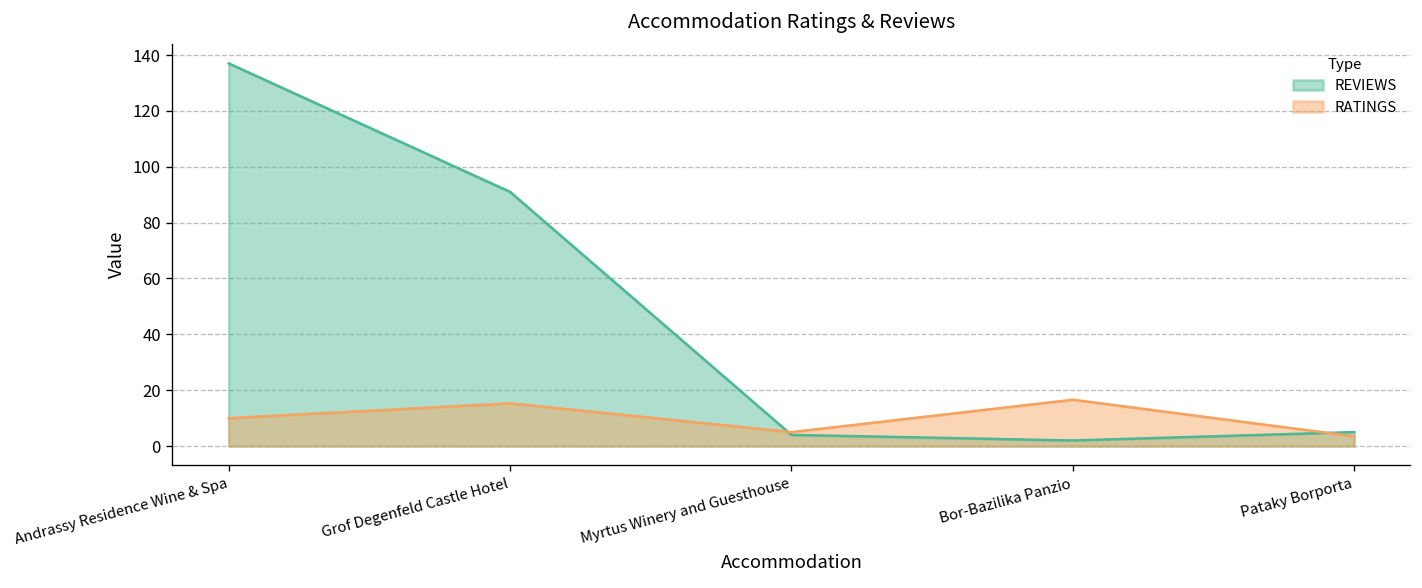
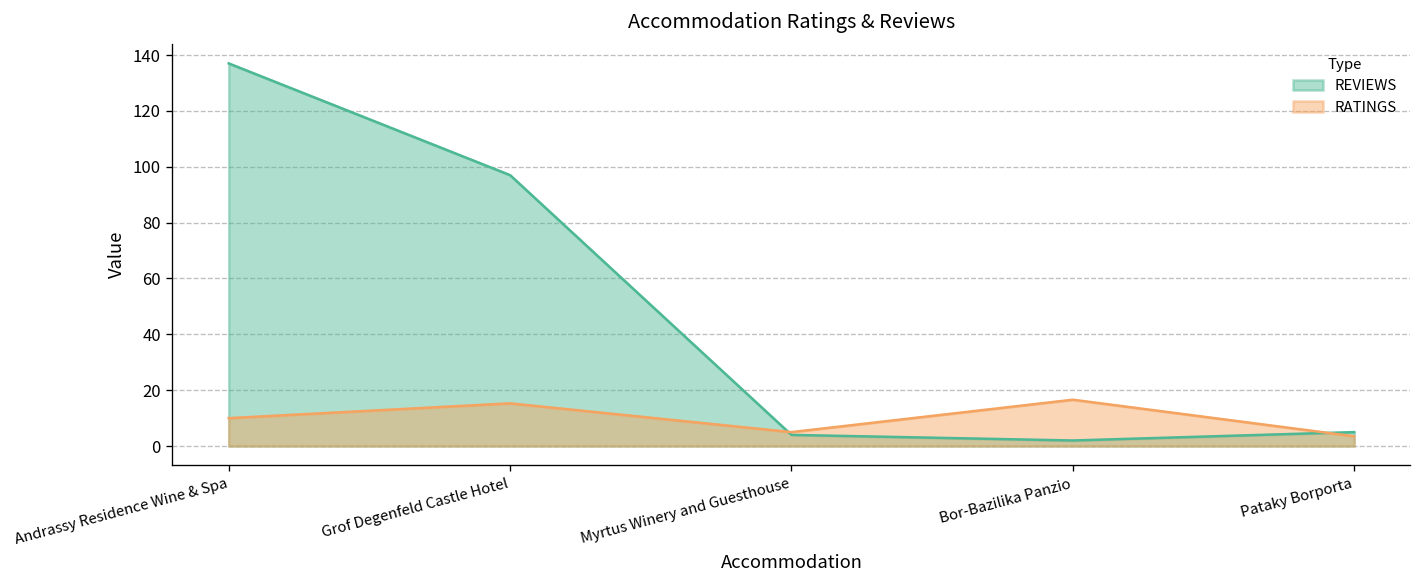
REVIEWS, Grof Degenfeld Castle Hotel: 91 -> 97
